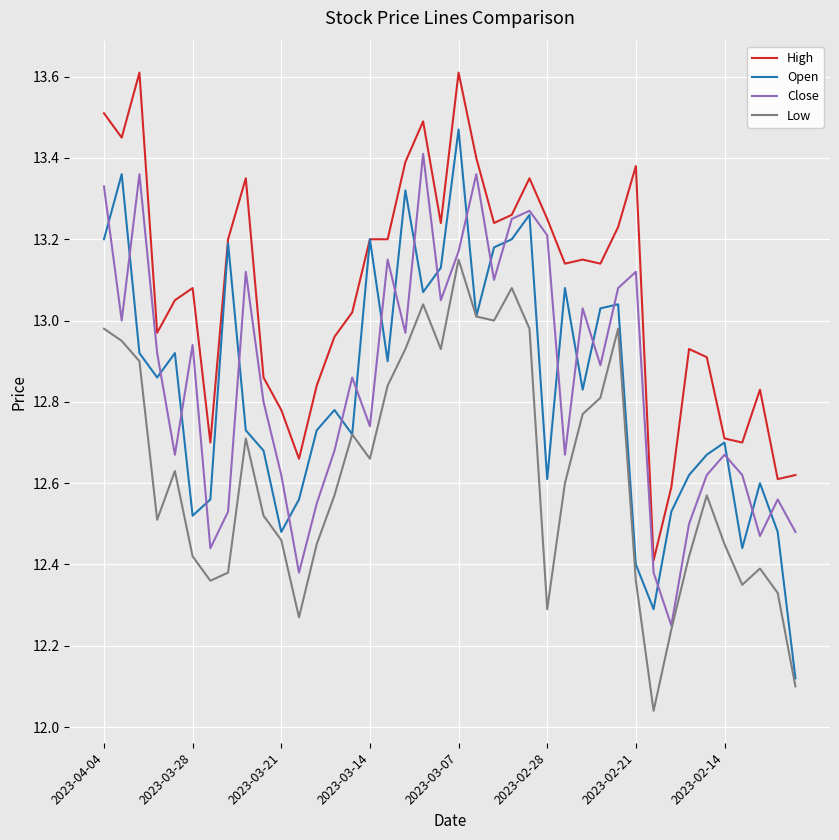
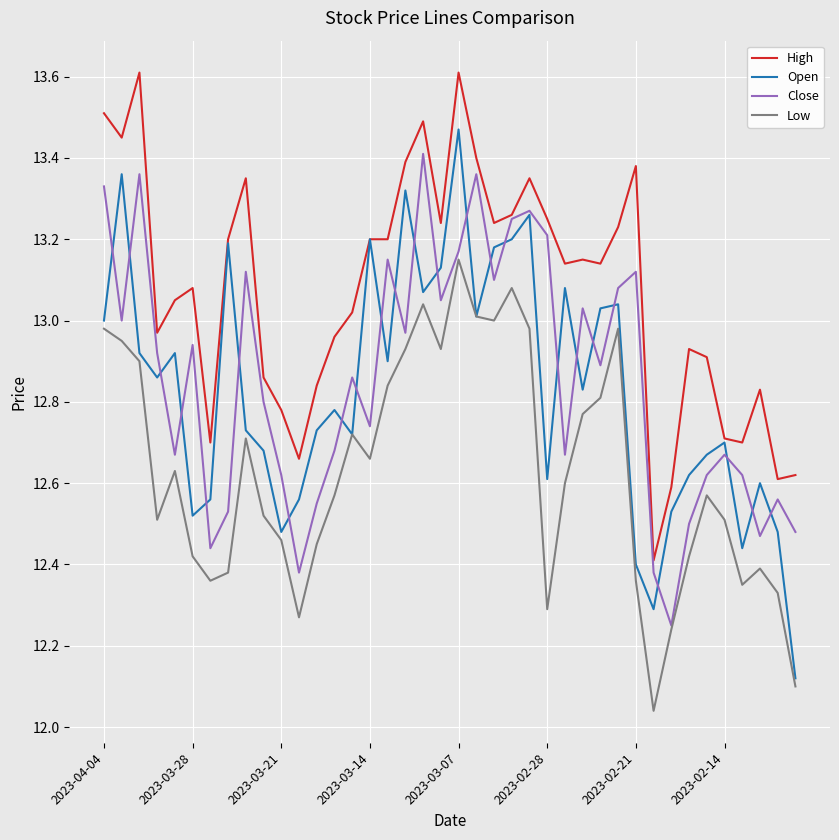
Open, 2023-04-04: 13.2 -> 13.0
Low, 2023-02-14: 12.45 -> 12.51
